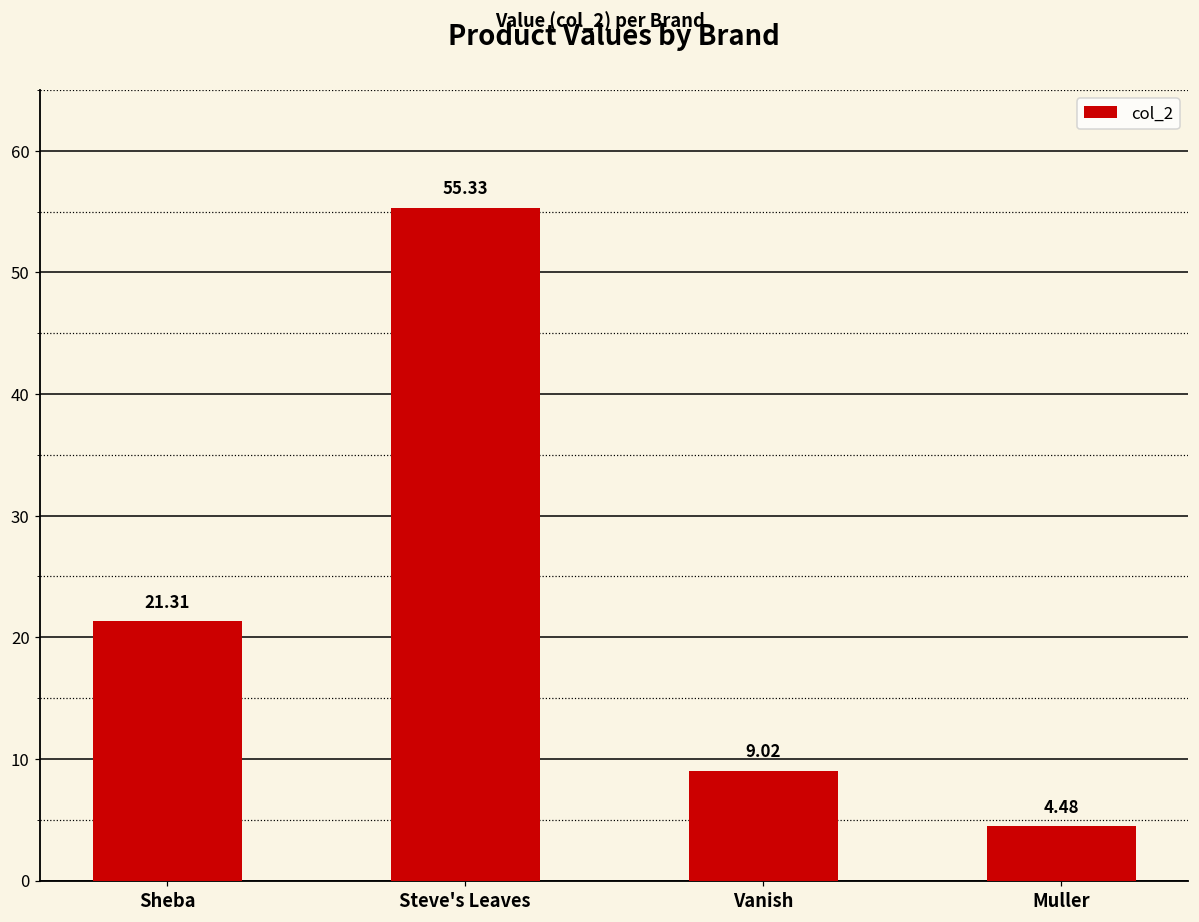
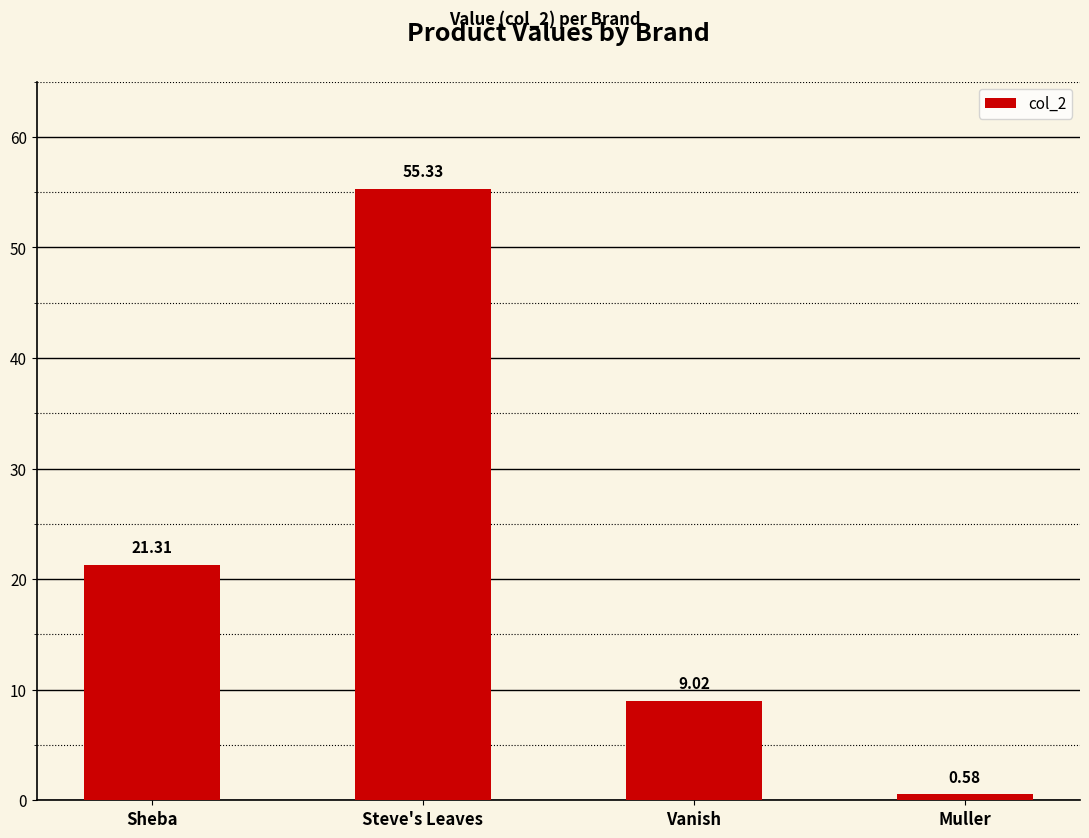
Muller: 4.48 -> 0.58
